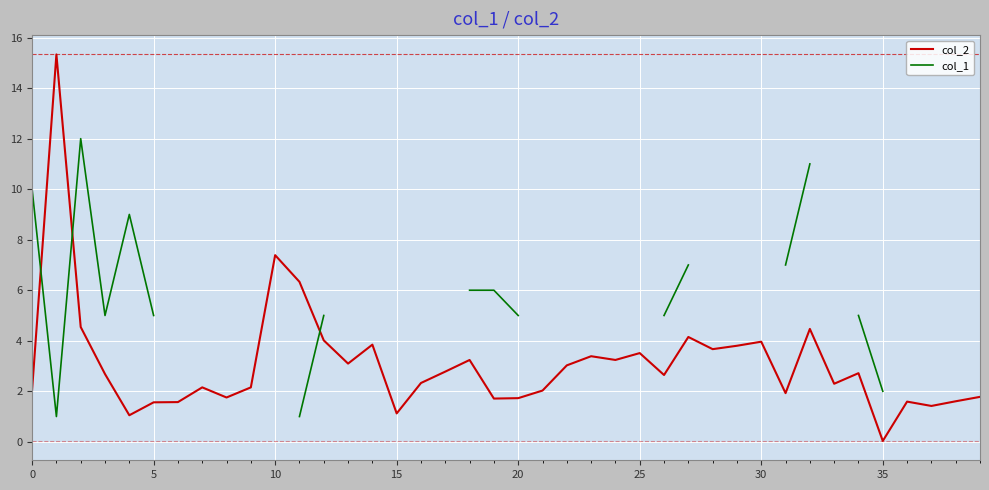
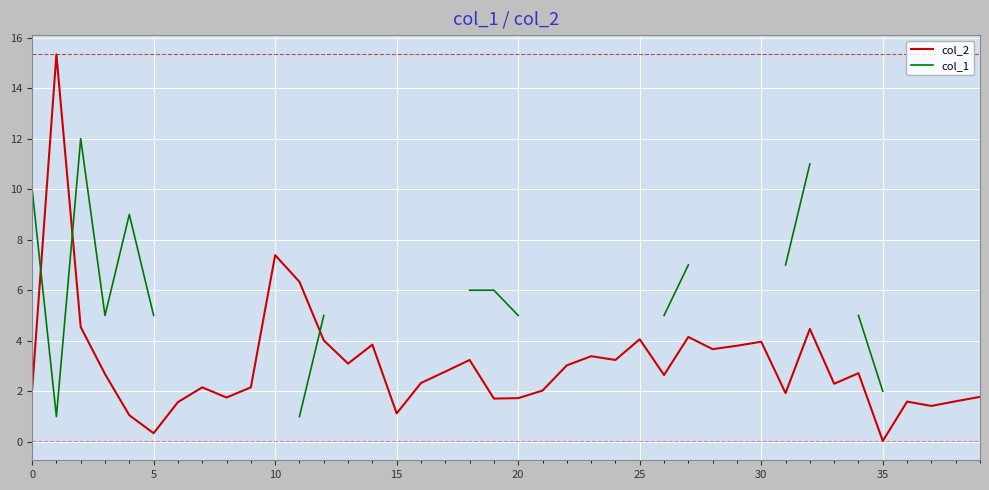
col_2, 5: 1.6 -> 0.3
col_2, 25: 3.5 -> 4.1
